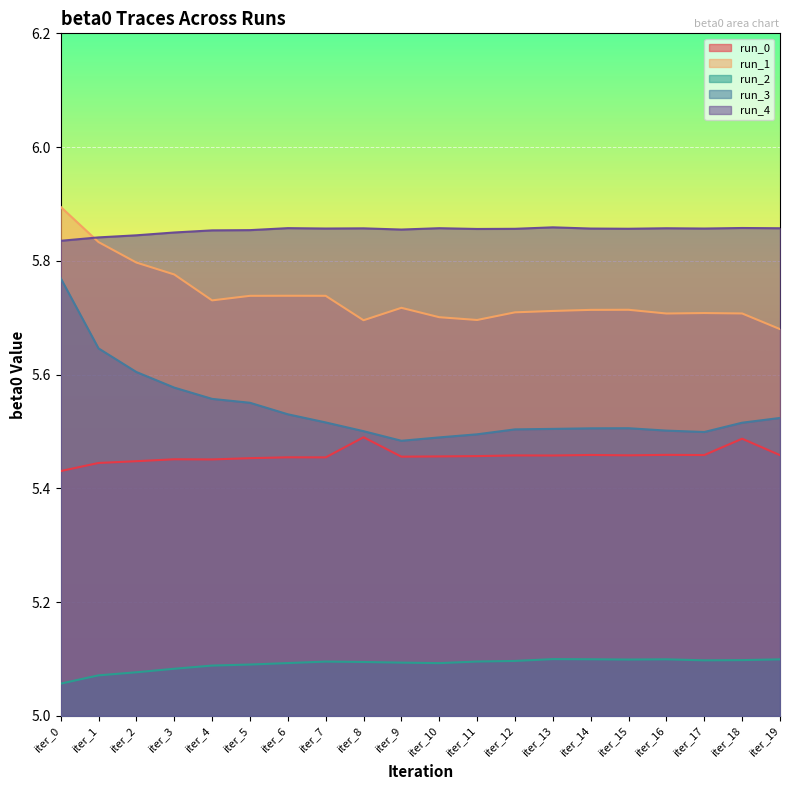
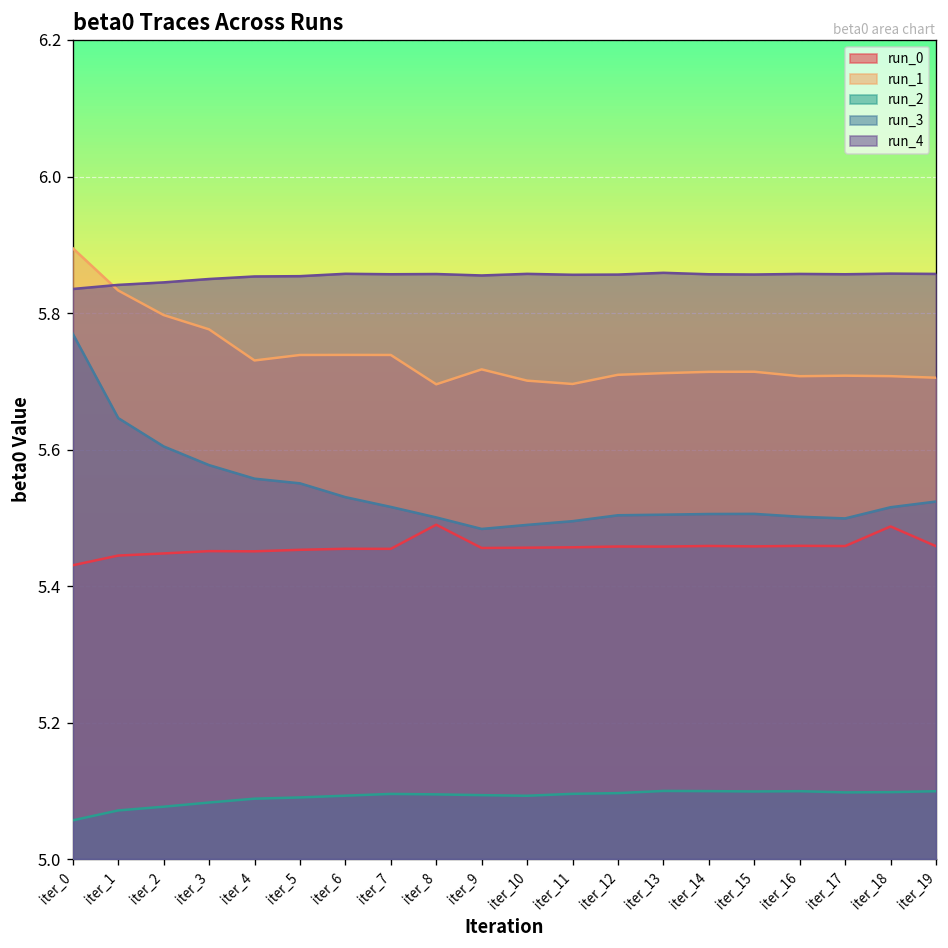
run_1, iter_19: 5.68 -> 5.71
